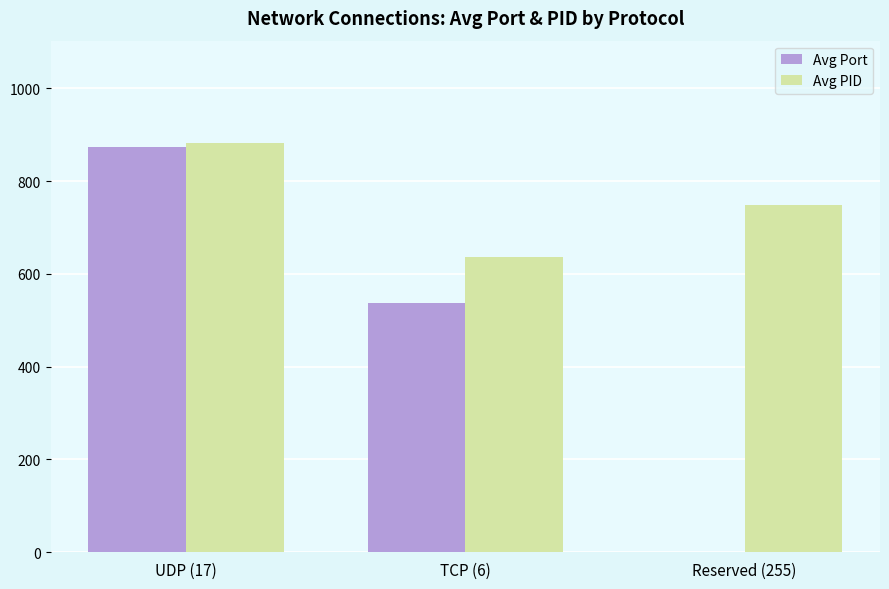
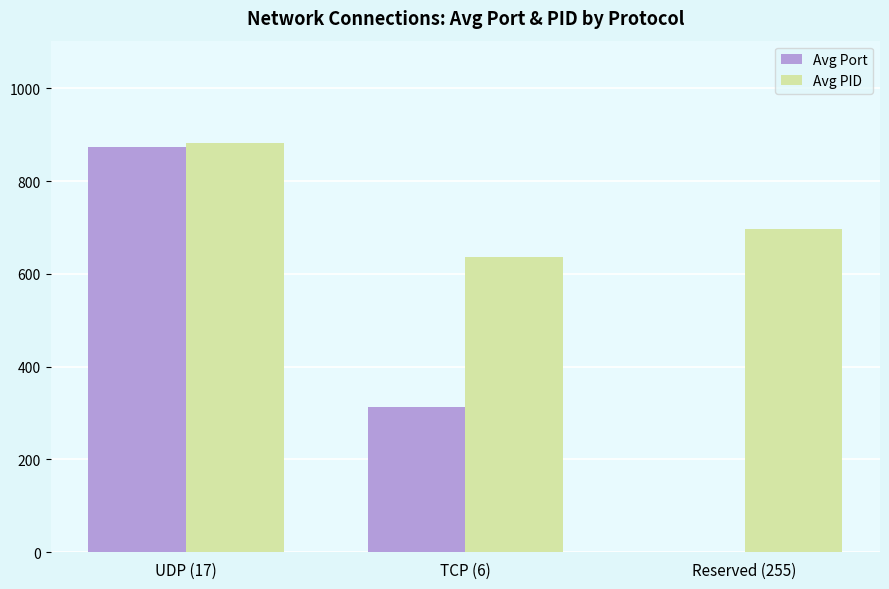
Avg Port, TCP (6): 540 -> 310
Avg PID, Reserved (255): 750 -> 700
